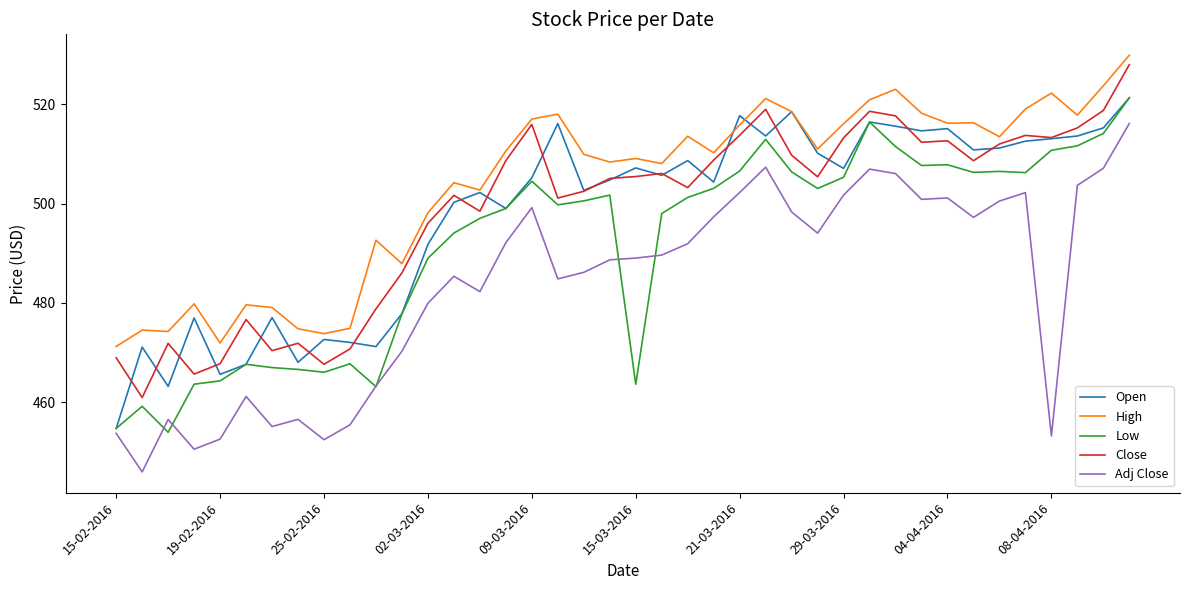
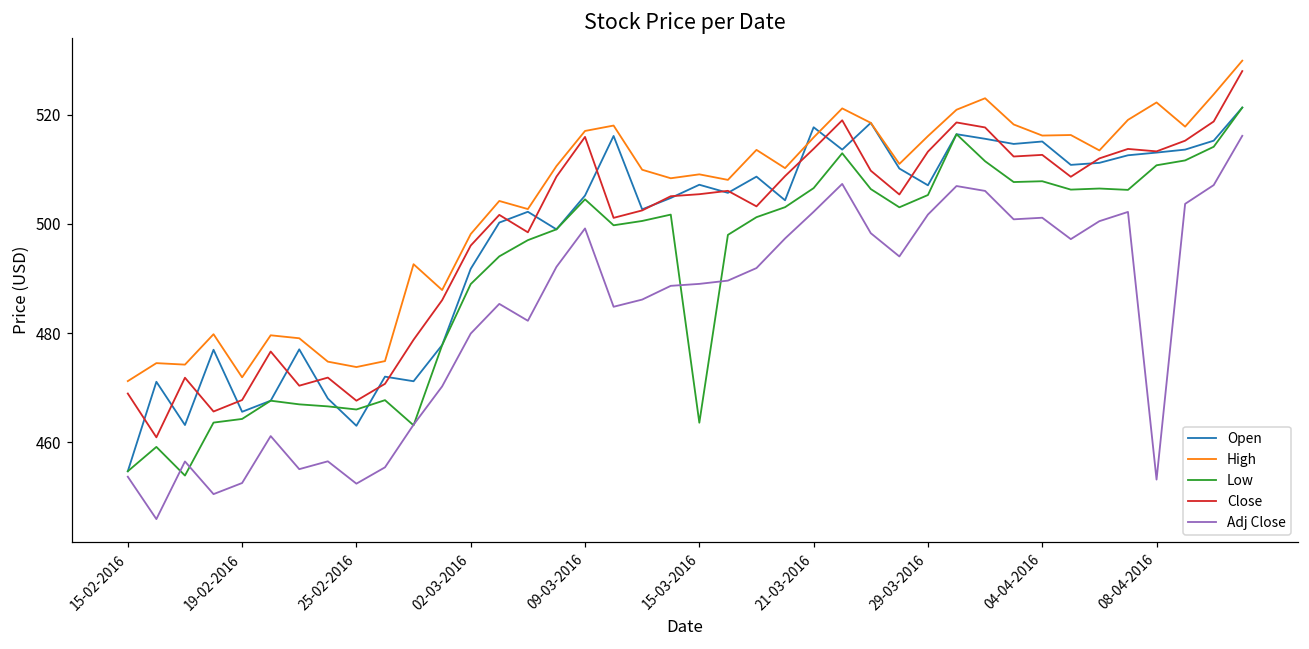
Open, 25-02-2016: 473 -> 463
